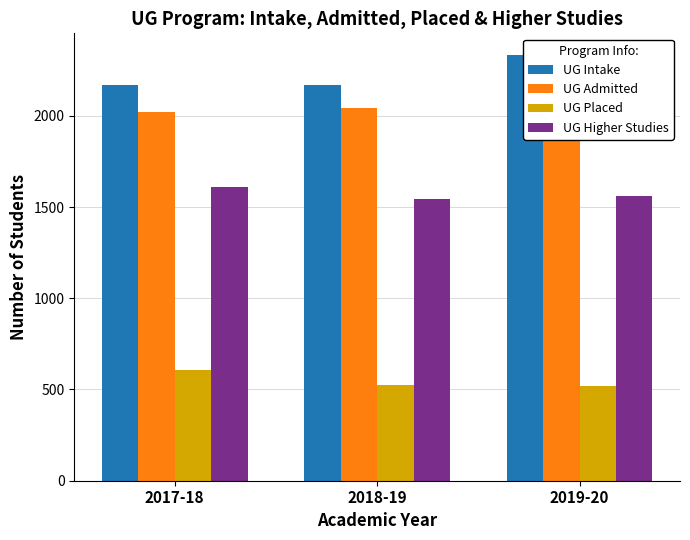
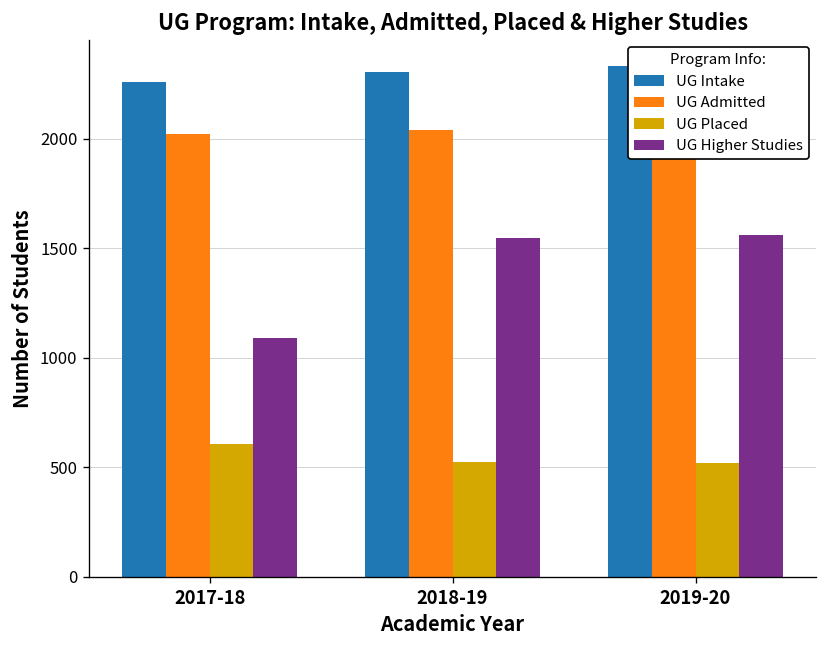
UG Intake, 2017-18: 2170 -> 2260
UG Higher Studies, 2017-18: 1610 -> 1090
UG Intake, 2018-19: 2170 -> 2310
